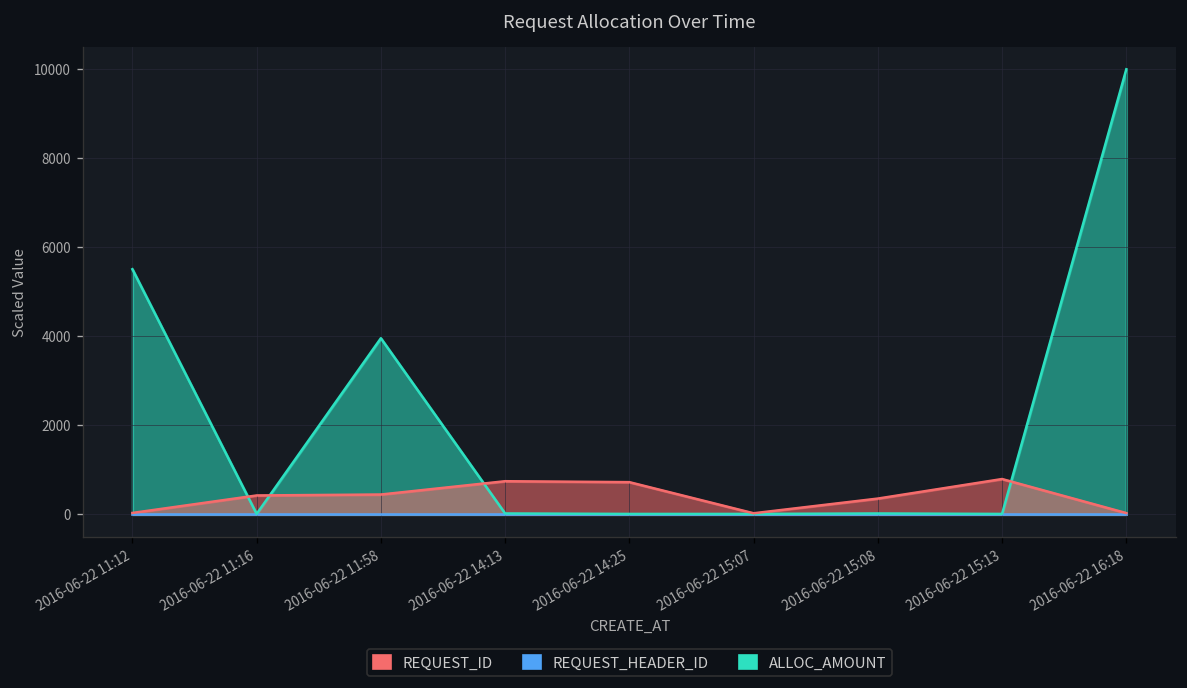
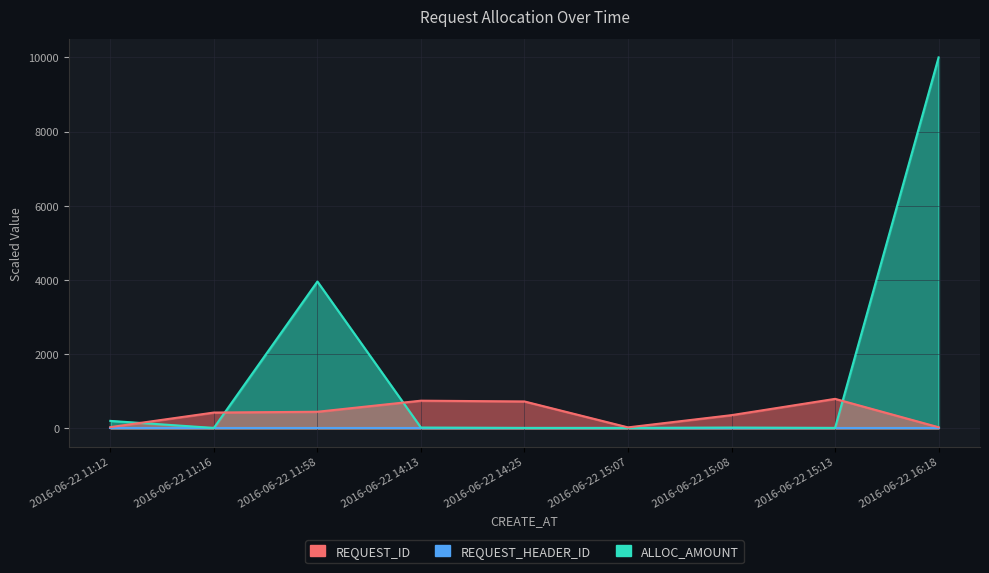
ALLOC_AMOUNT, 2016-06-22 11:12: 5500 -> 200
